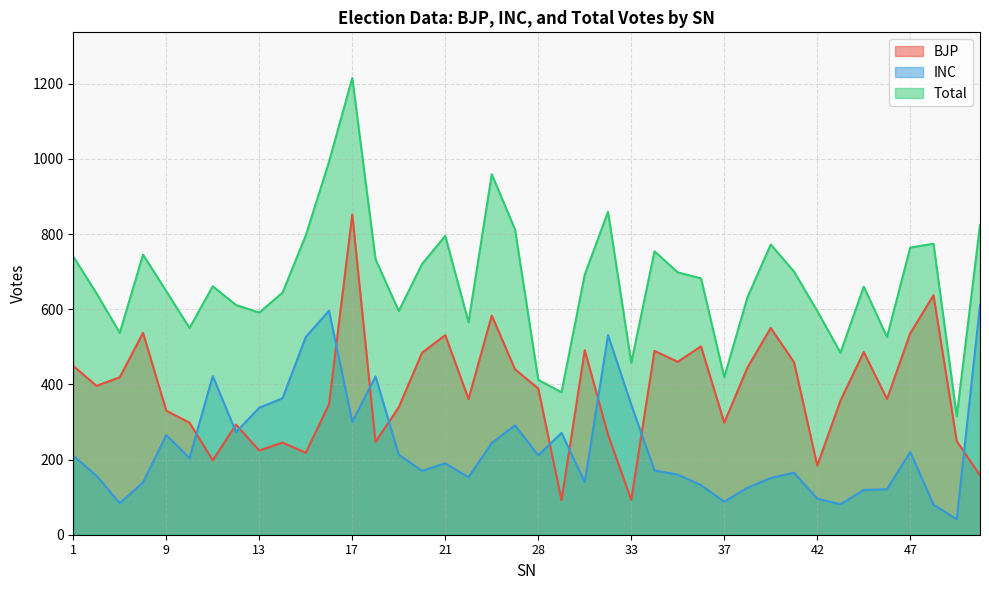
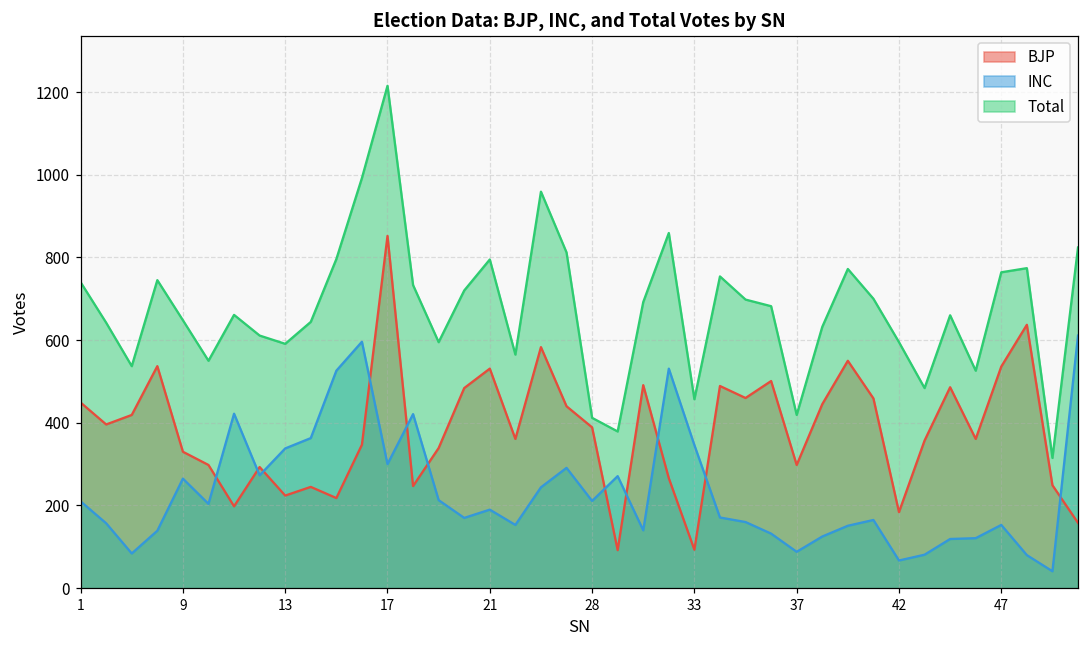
INC, 42: 100 -> 70
INC, 47: 220 -> 150
